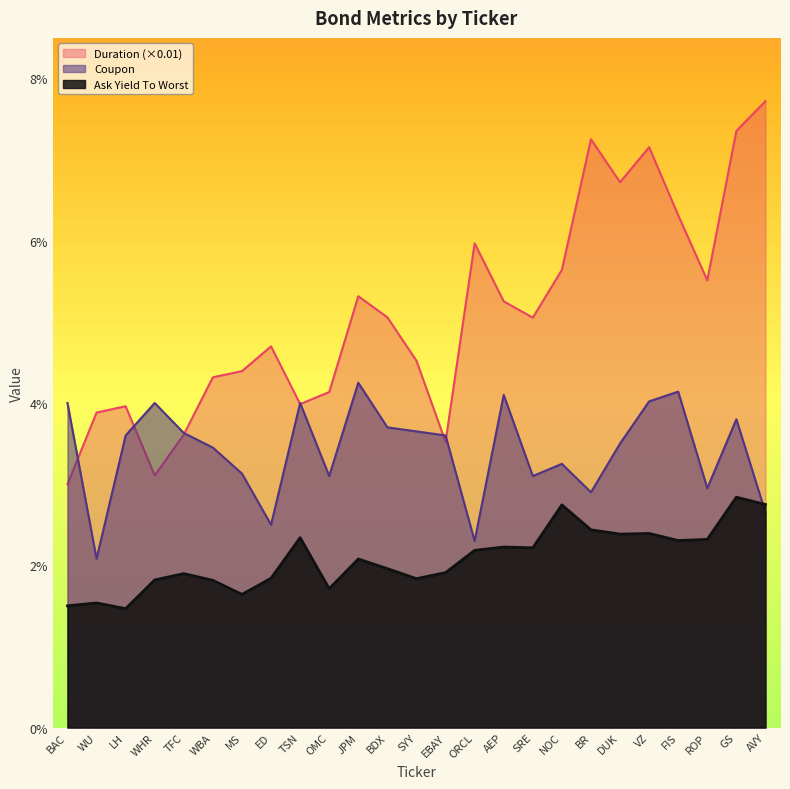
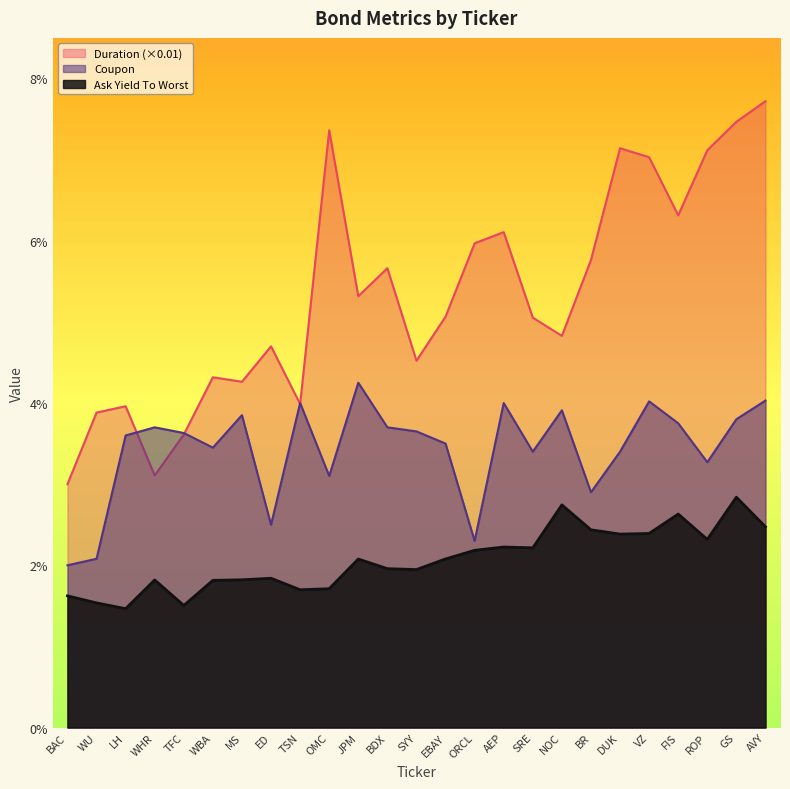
Coupon, BAC: 4.0% -> 2.0%
Ask Yield To Worst, BAC: 1.5% -> 1.6%
Coupon, WHR: 4.0% -> 3.7%
Ask Yield To Worst, TFC: 1.9% -> 1.5%
Duration (×0.01), MS: 4.4% -> 4.3%
Coupon, MS: 3.1% -> 3.9%
Ask Yield To Worst, MS: 1.6% -> 1.8%
Ask Yield To Worst, TSN: 2.3% -> 1.7%
Duration (×0.01), OMC: 4.1% -> 7.4%
Duration (×0.01), BDX: 5.1% -> 5.7%
Ask Yield To Worst, SYY: 1.8% -> 1.9%
Duration (×0.01), EBAY: 3.5% -> 5.1%
Coupon, EBAY: 3.6% -> 3.5%
Ask Yield To Worst, EBAY: 1.9% -> 2.1%
Duration (×0.01), AEP: 5.3% -> 6.1%
Coupon, AEP: 4.1% -> 4.0%
Coupon, SRE: 3.1% -> 3.4%
Duration (×0.01), NOC: 5.6% -> 4.8%
Coupon, NOC: 3.3% -> 3.9%
Duration (×0.01), BR: 7.3% -> 5.8%
Duration (×0.01), DUK: 6.7% -> 7.1%
Coupon, DUK: 3.5% -> 3.4%
Duration (×0.01), VZ: 7.2% -> 7.0%
Coupon, FIS: 4.1% -> 3.8%
Ask Yield To Worst, FIS: 2.3% -> 2.6%
Duration (×0.01), ROP: 5.5% -> 7.1%
Coupon, ROP: 2.9% -> 3.3%
Duration (×0.01), GS: 7.4% -> 7.5%
Coupon, AVY: 2.7% -> 4.0%
Ask Yield To Worst, AVY: 2.7% -> 2.5%
